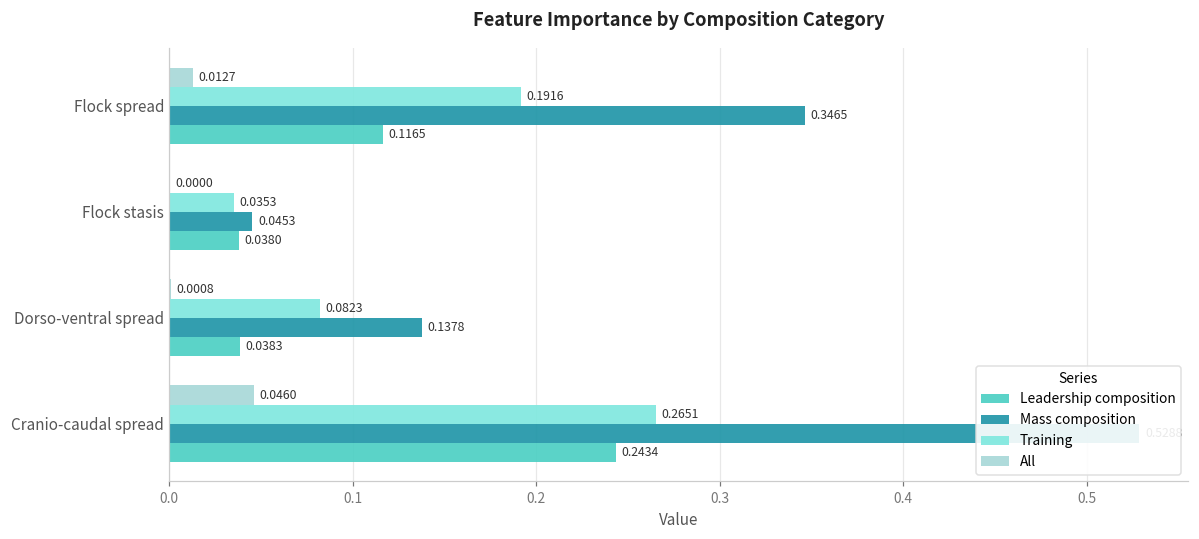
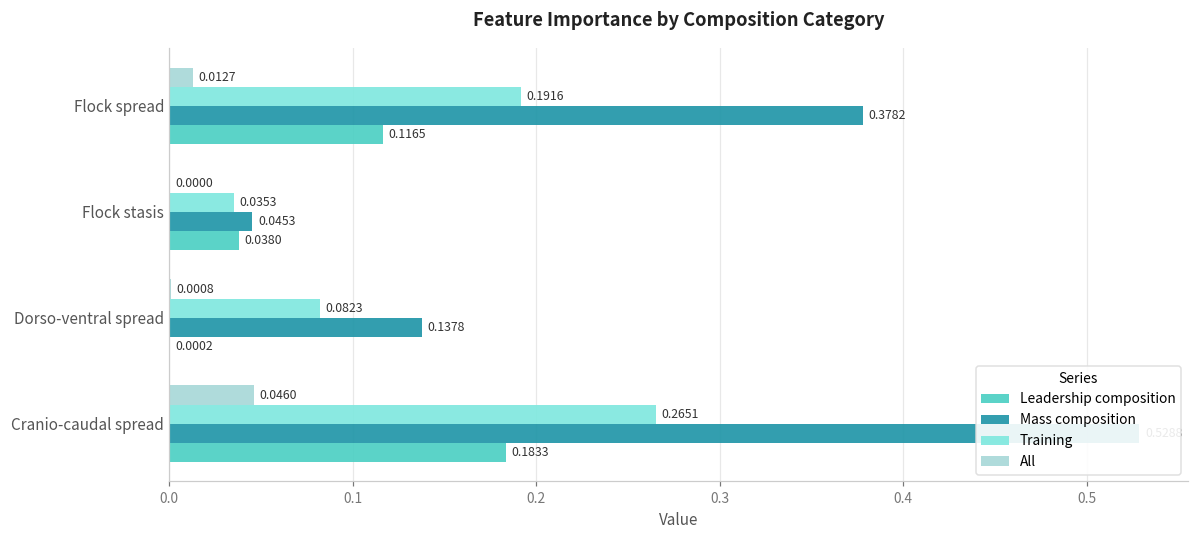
Mass composition, Flock spread: 0.3465 -> 0.3782
Leadership composition, Dorso-ventral spread: 0.0383 -> 0.0002
Leadership composition, Cranio-caudal spread: 0.2434 -> 0.1833
